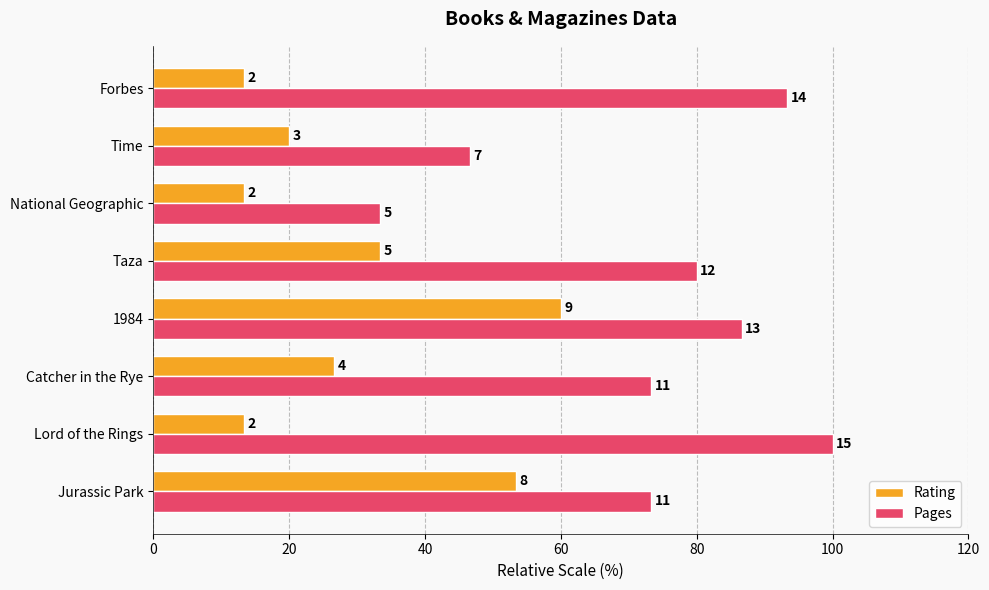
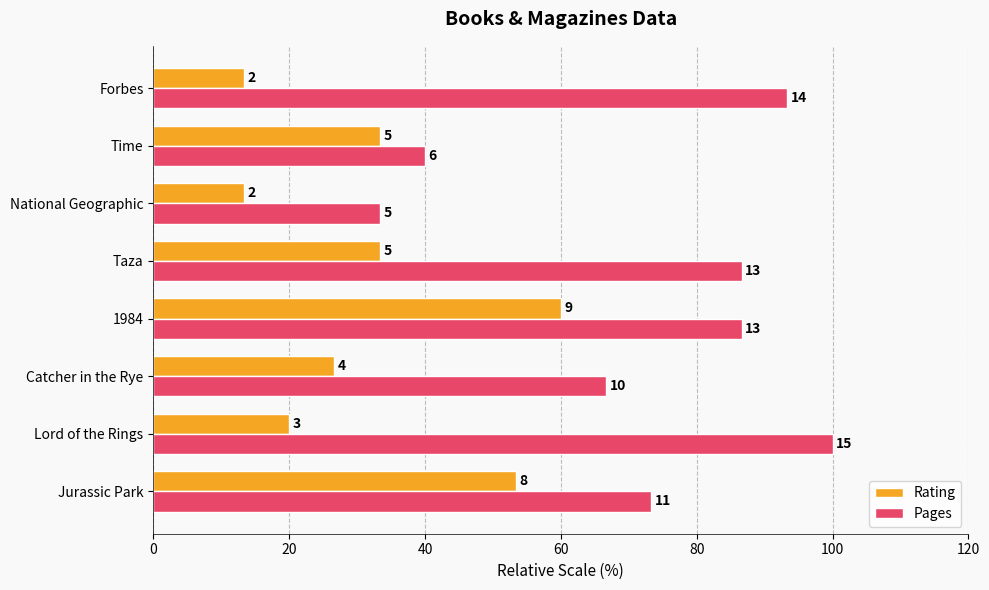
Rating, Time: 3 -> 5
Pages, Time: 7 -> 6
Pages, Taza: 12 -> 13
Pages, Catcher in the Rye: 11 -> 10
Rating, Lord of the Rings: 2 -> 3
